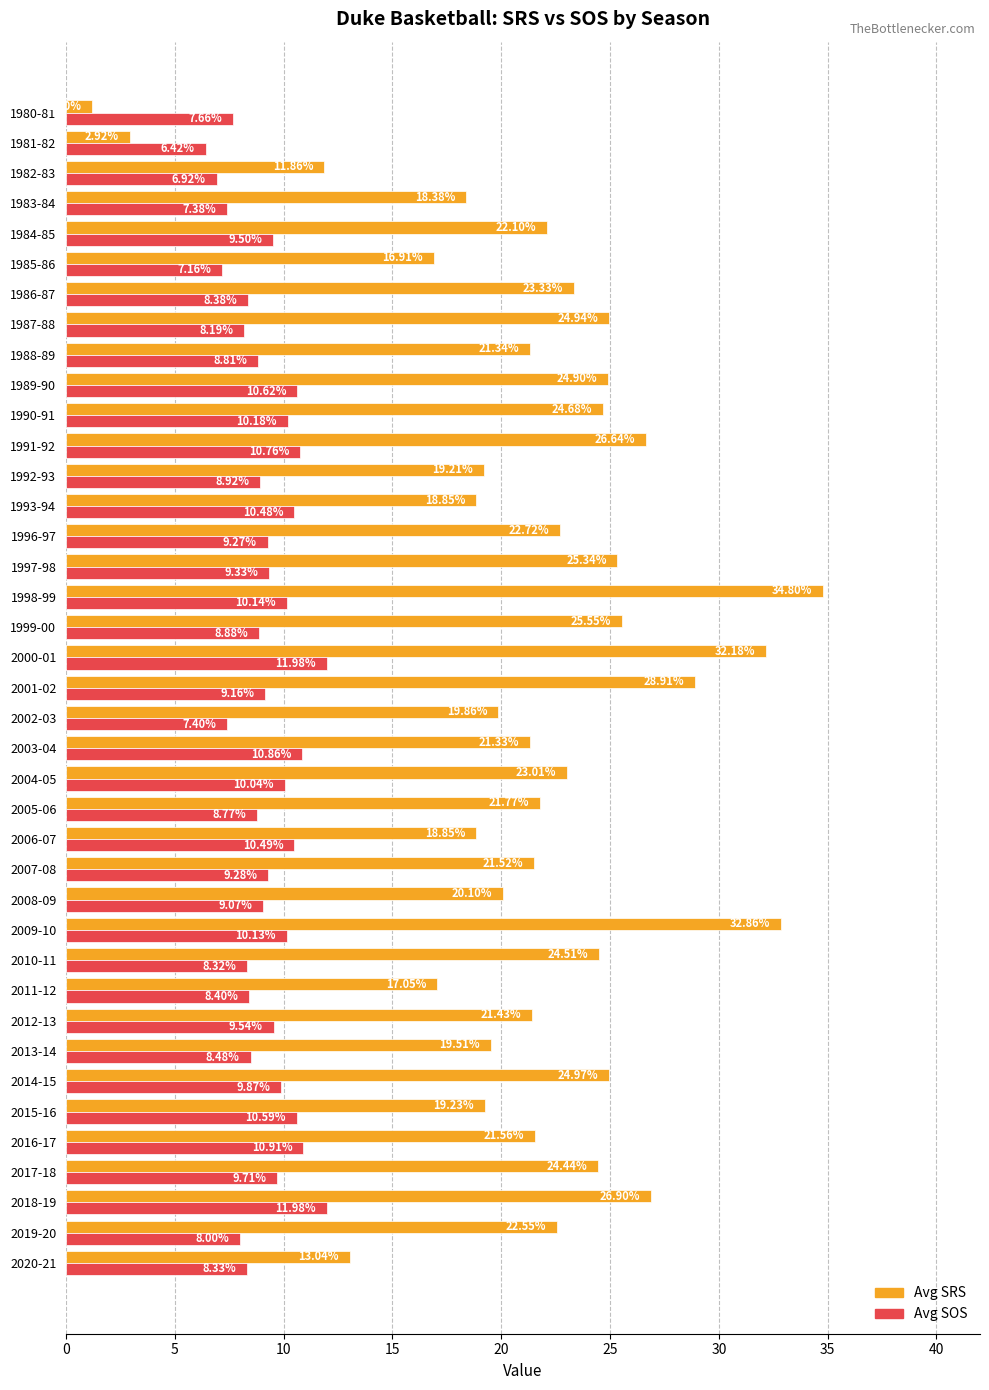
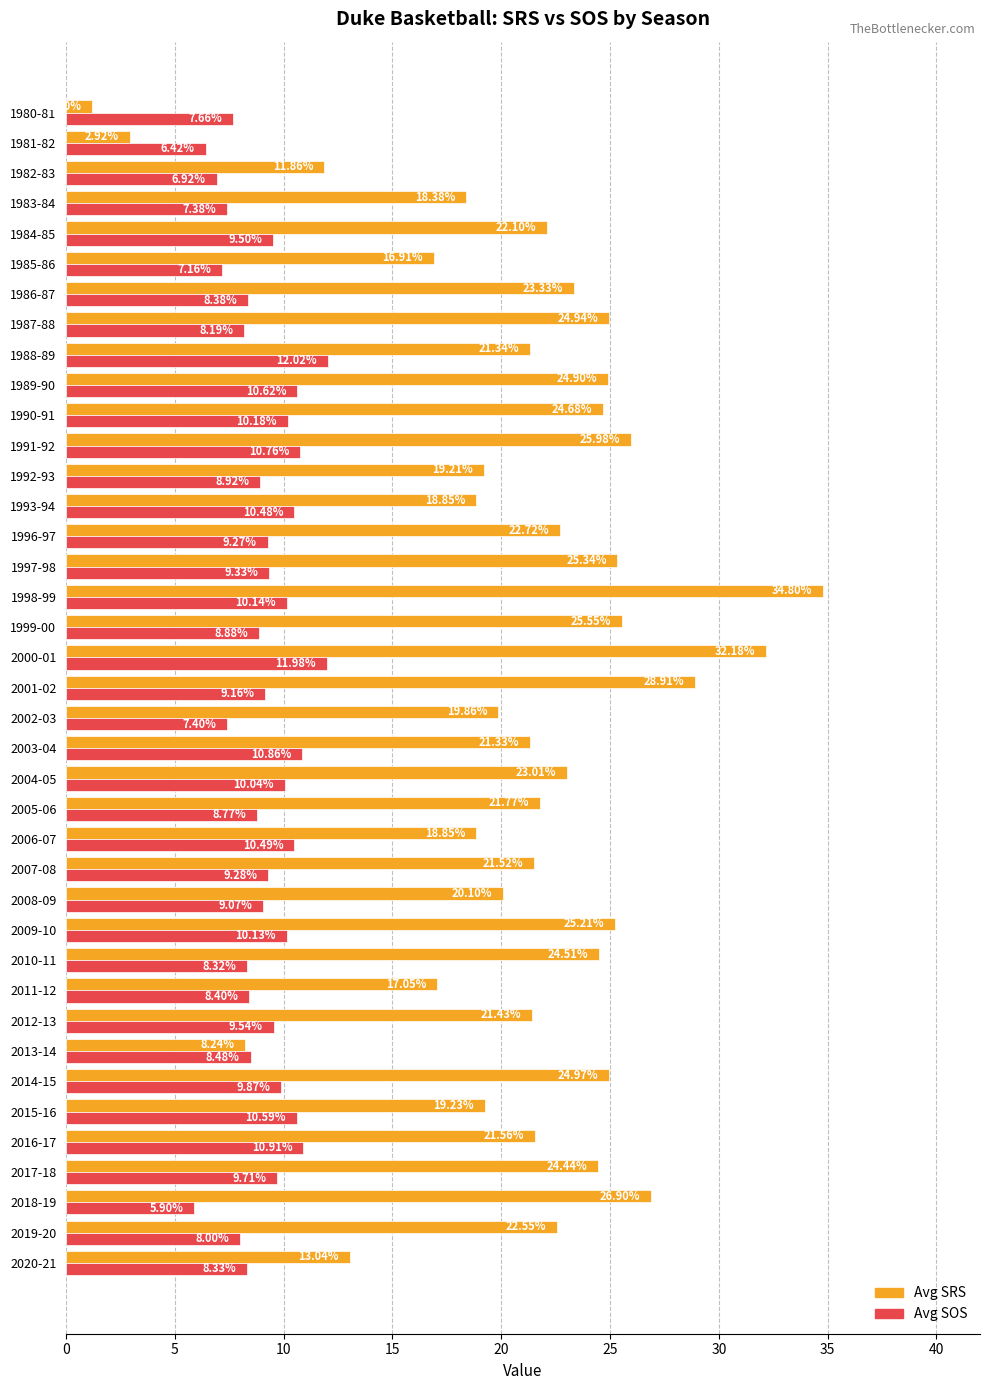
Avg SOS, 1988-89: 8.81% -> 12.02%
Avg SRS, 1991-92: 26.64% -> 25.98%
Avg SRS, 2009-10: 32.86% -> 25.21%
Avg SRS, 2013-14: 19.51% -> 8.24%
Avg SOS, 2018-19: 11.98% -> 5.90%
